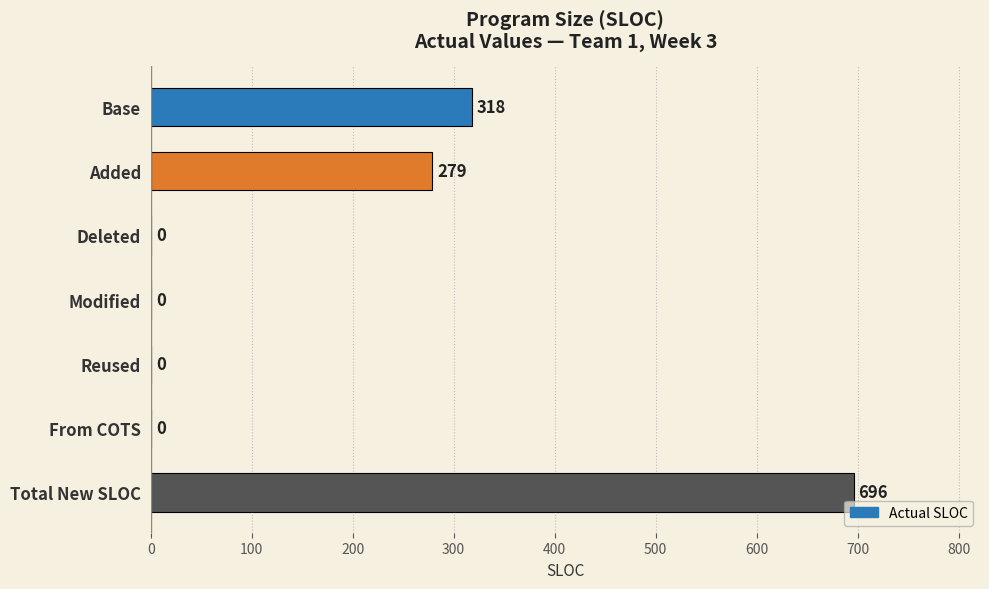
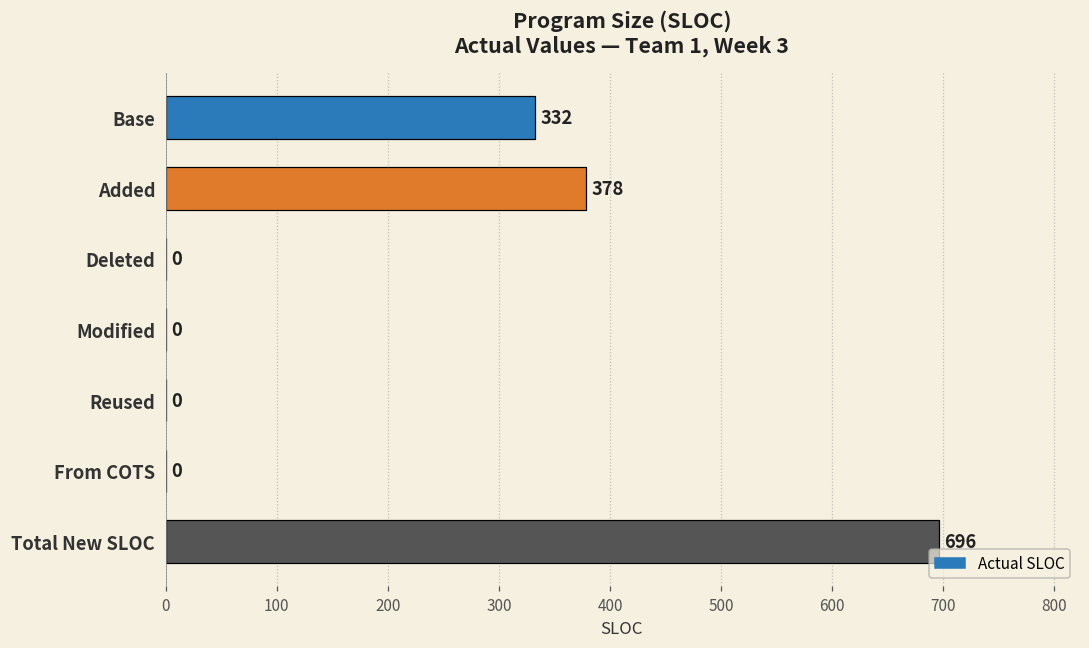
Base: 318 -> 332
Added: 279 -> 378
